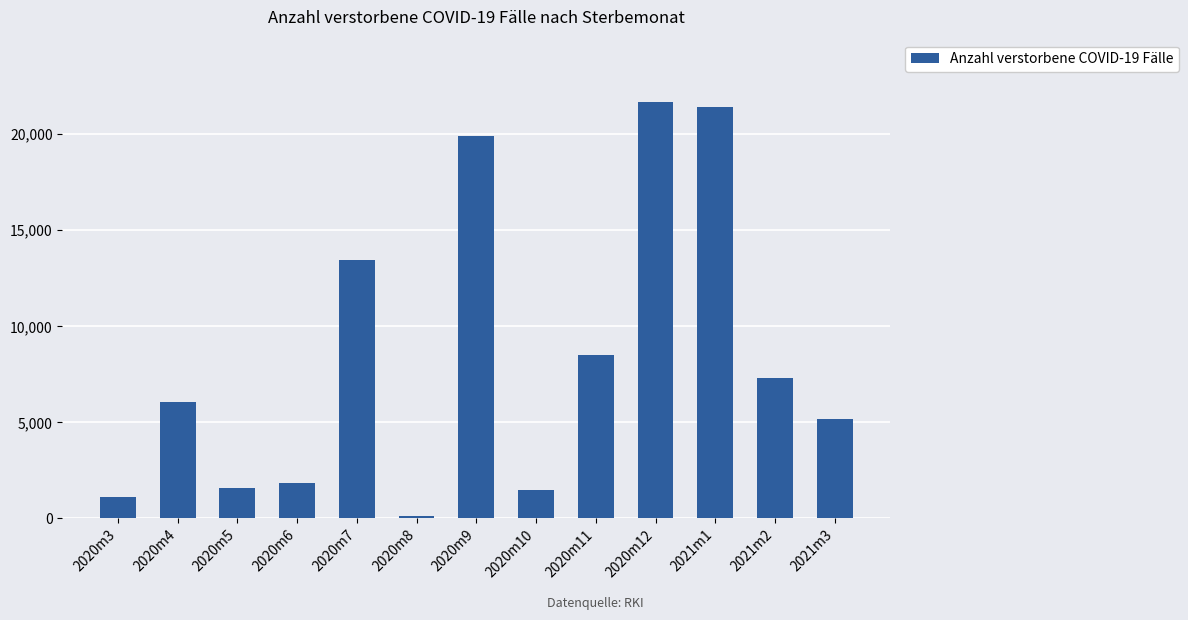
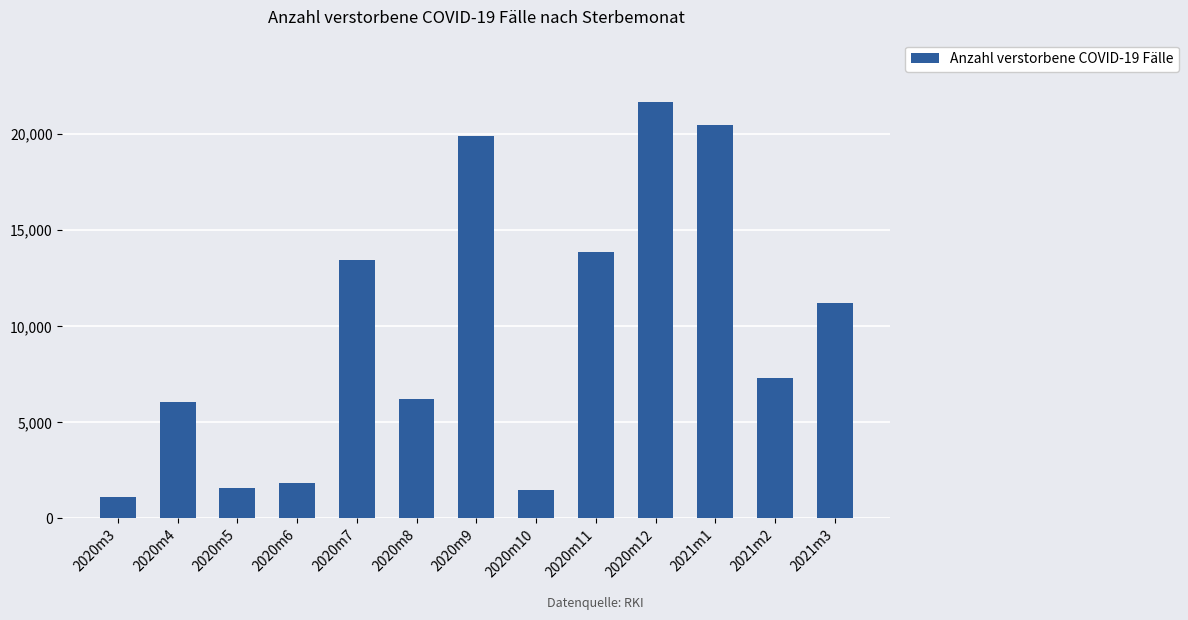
2020m8: 100 -> 6,200
2020m11: 8,500 -> 13,900
2021m1: 21,400 -> 20,500
2021m3: 5,200 -> 11,200
